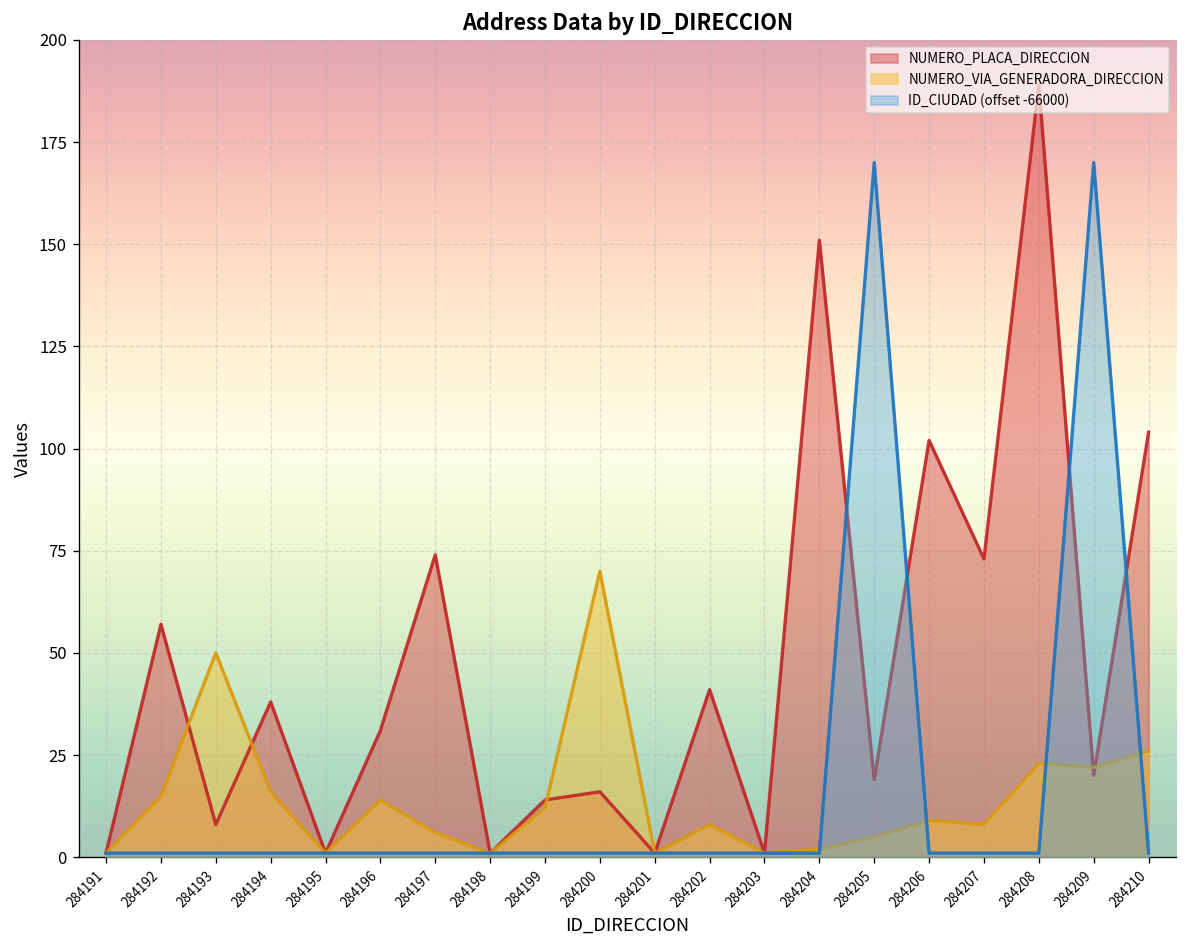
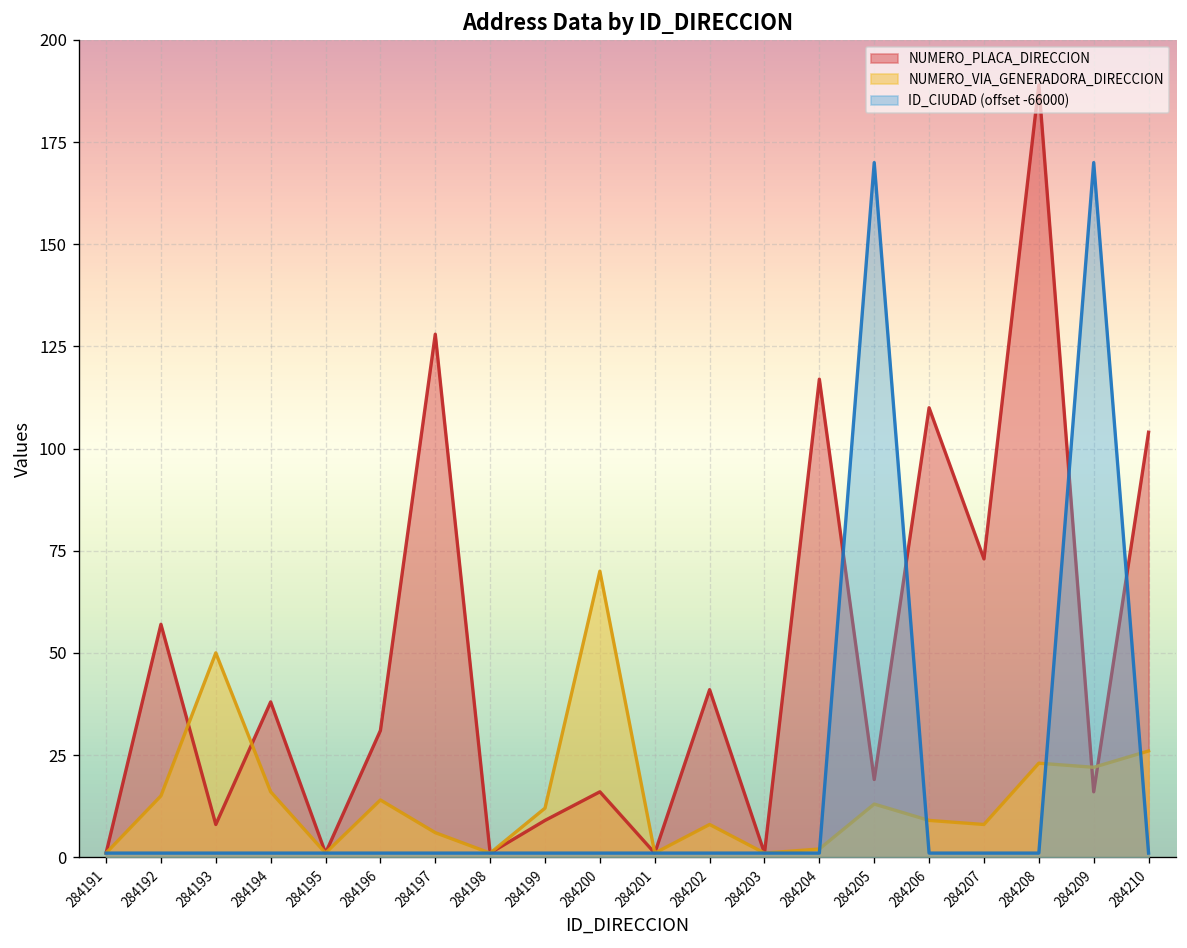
NUMERO_PLACA_DIRECCION, 284197: 74 -> 128
NUMERO_PLACA_DIRECCION, 284199: 14 -> 9
NUMERO_PLACA_DIRECCION, 284204: 151 -> 117
NUMERO_VIA_GENERADORA_DIRECCION, 284205: 5 -> 13
NUMERO_PLACA_DIRECCION, 284206: 102 -> 110
NUMERO_PLACA_DIRECCION, 284209: 20 -> 16
